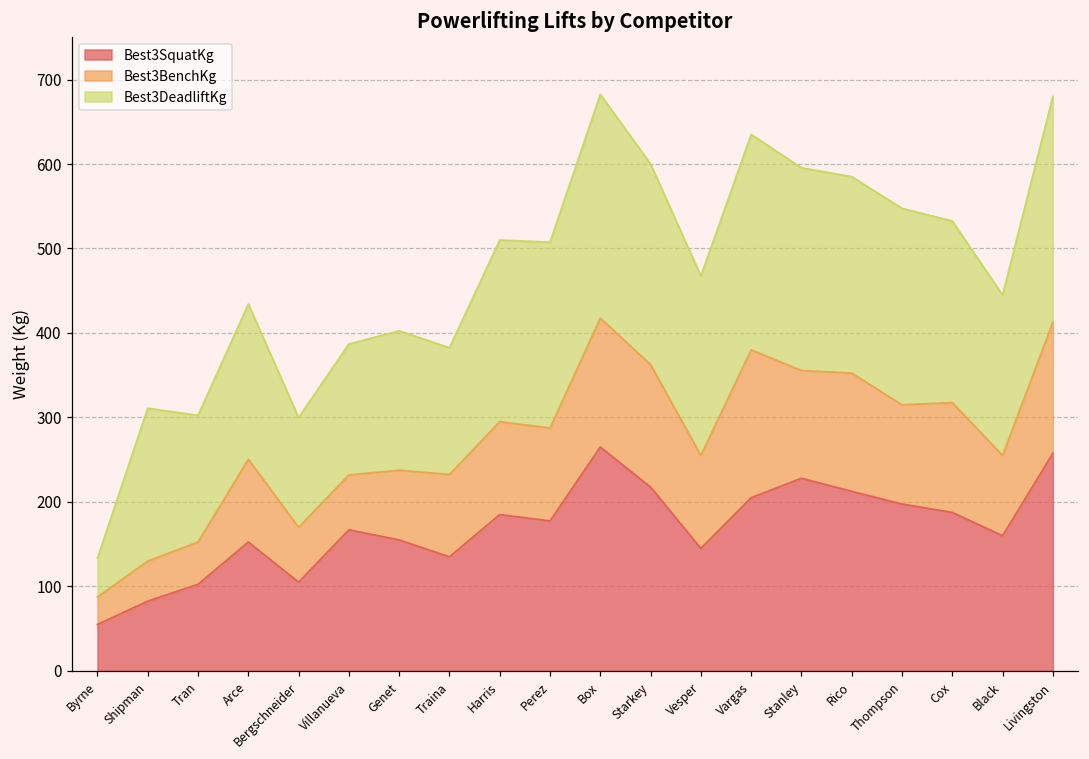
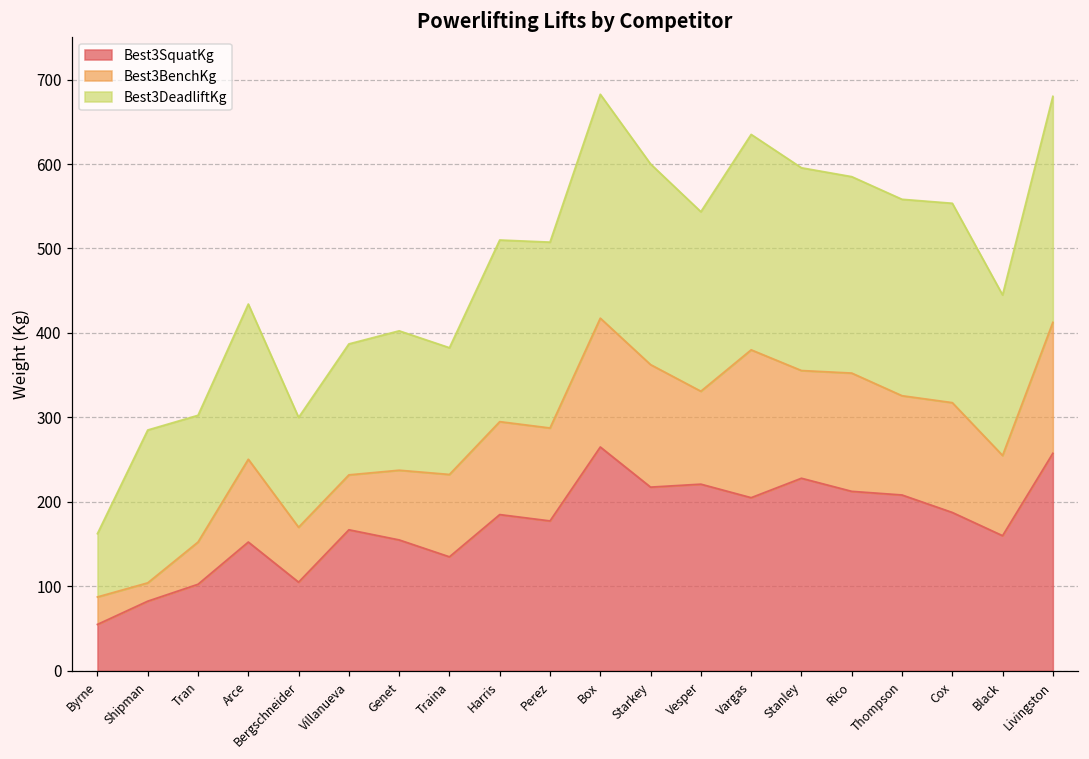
Best3DeadliftKg, Byrne: 50 -> 80
Best3BenchKg, Shipman: 50 -> 20
Best3SquatKg, Vesper: 150 -> 220
Best3SquatKg, Thompson: 200 -> 210
Best3DeadliftKg, Cox: 220 -> 240
